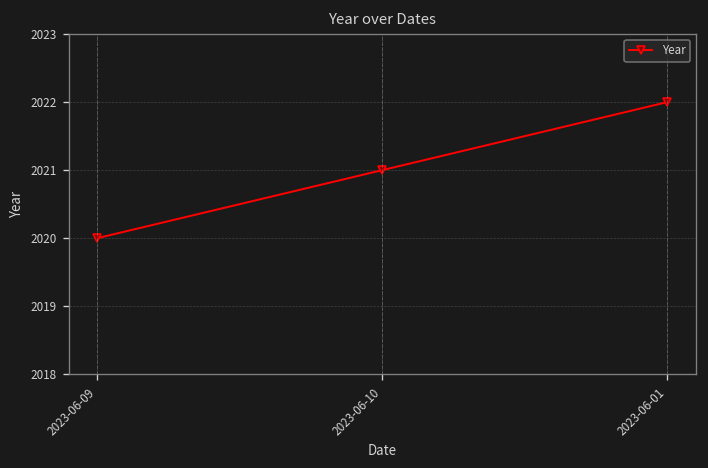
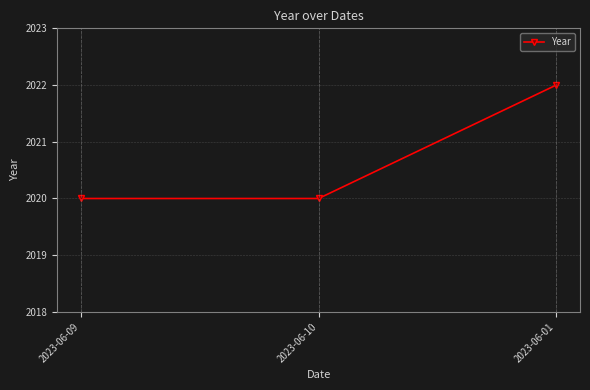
2023-06-10: 2021 -> 2020
